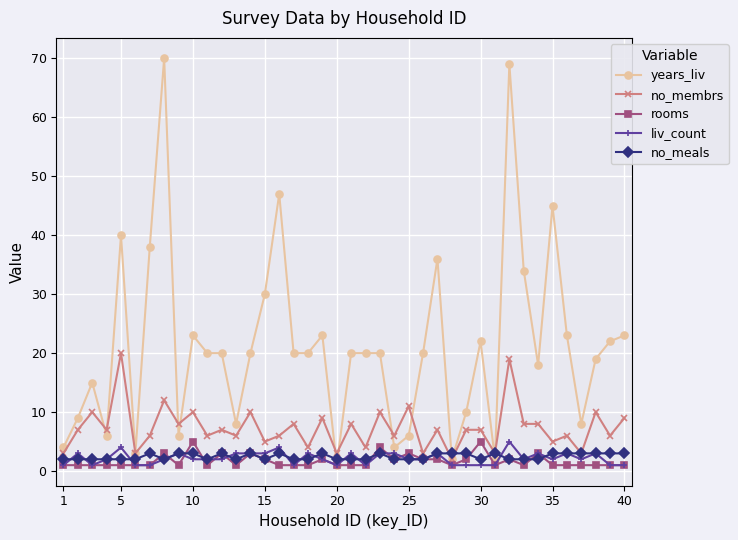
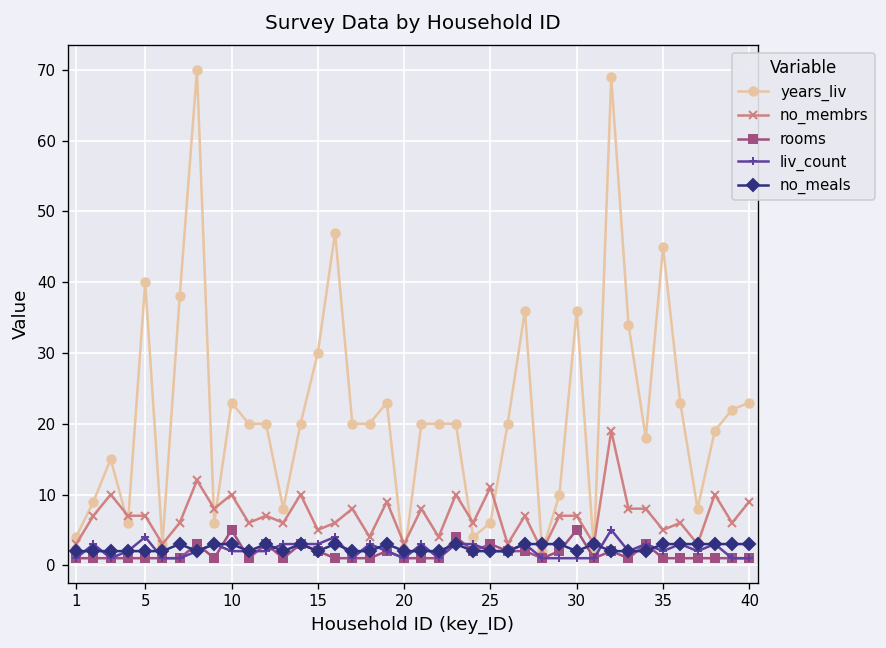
no_membrs, 5: 20 -> 7
years_liv, 30: 22 -> 36
